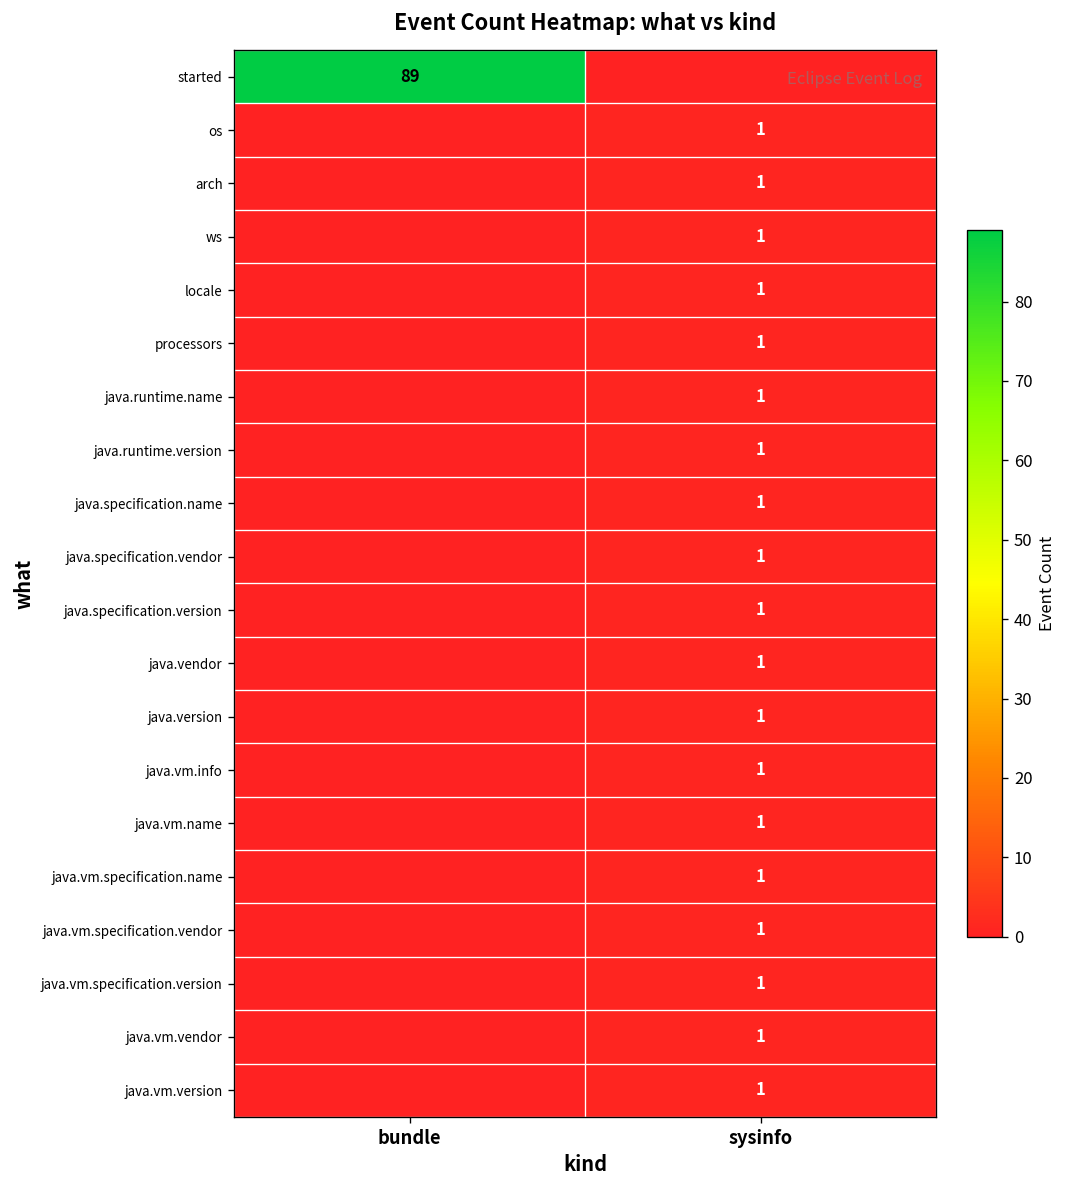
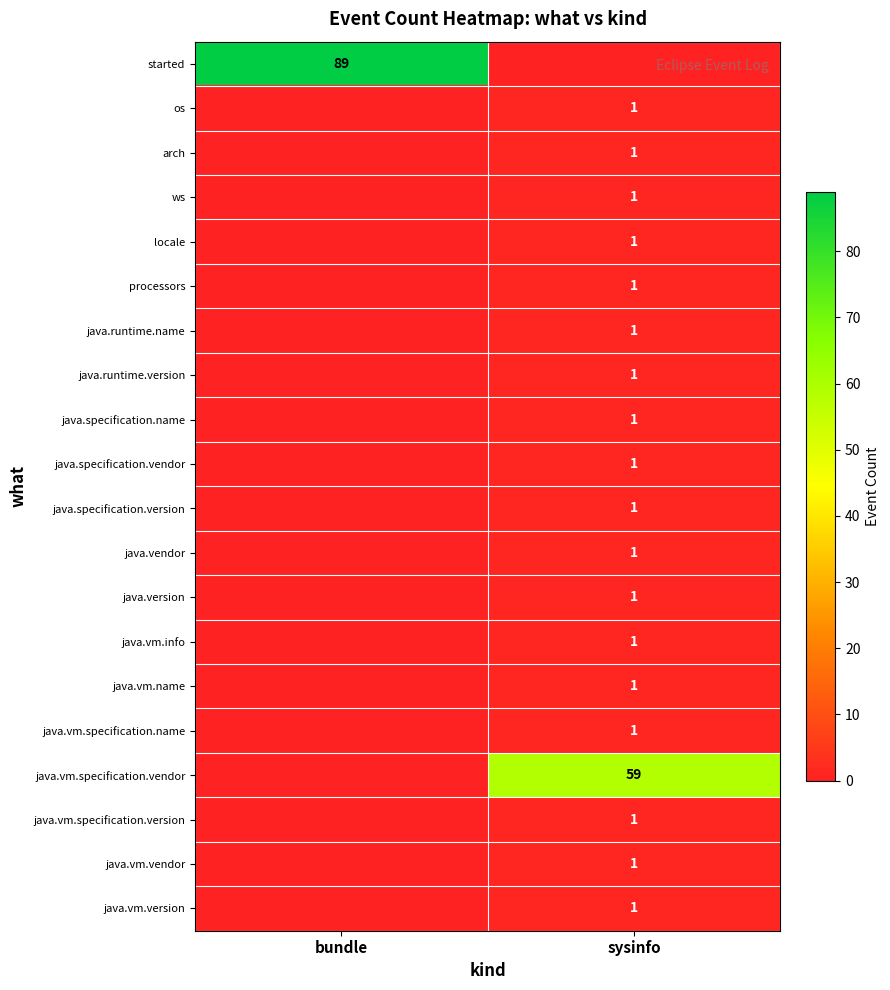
java.vm.specification.vendor, sysinfo: 1 -> 59
